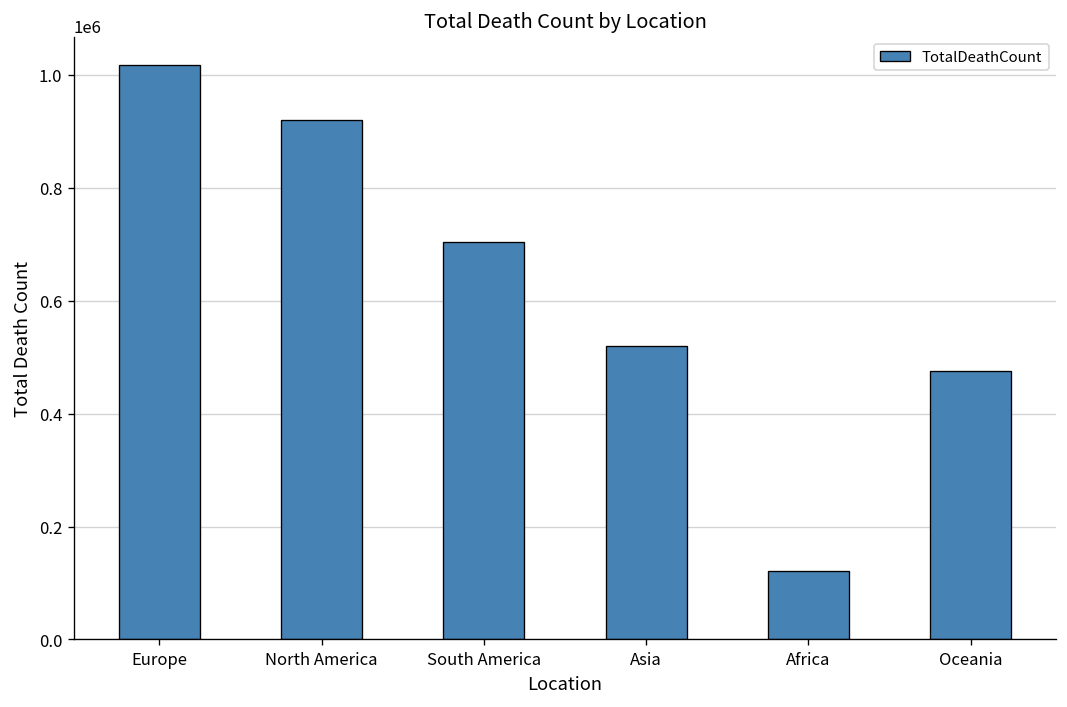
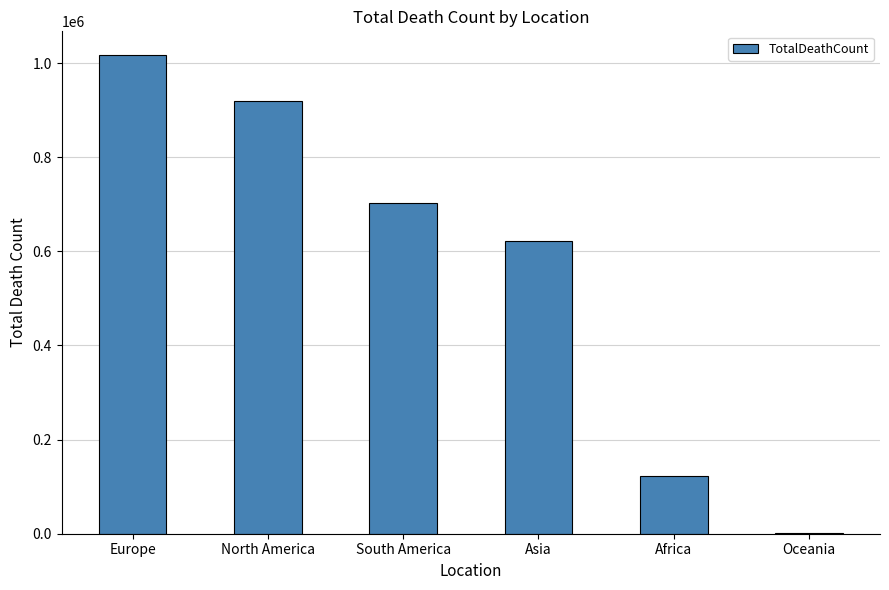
Asia: 520000 -> 620000
Oceania: 480000 -> 0
